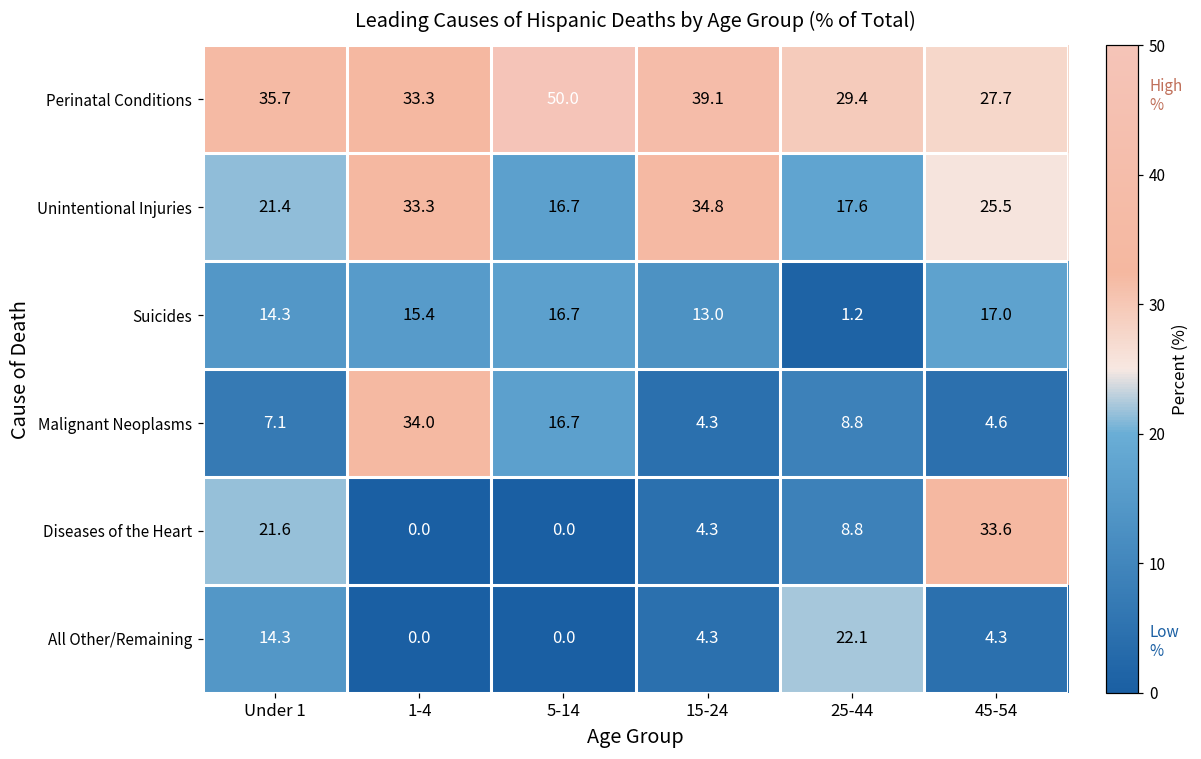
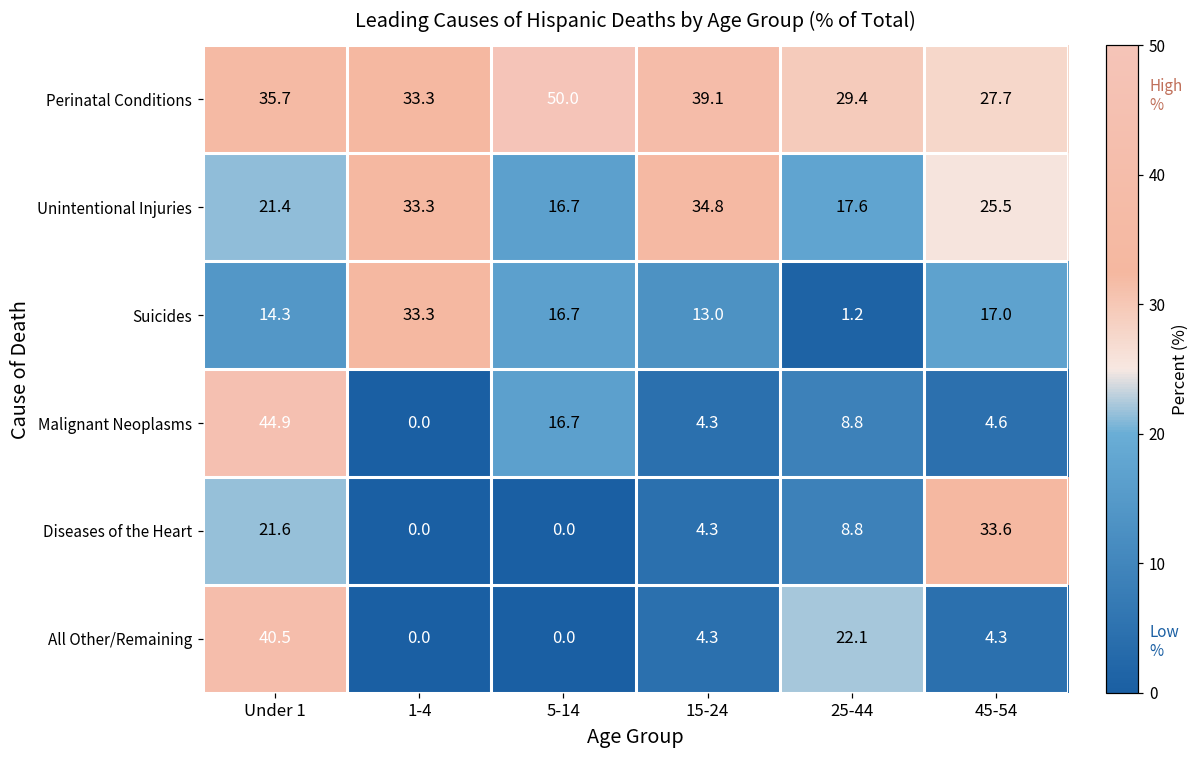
Suicides, 1-4: 15.4 -> 33.3
Malignant Neoplasms, Under 1: 7.1 -> 44.9
Malignant Neoplasms, 1-4: 34.0 -> 0.0
All Other/Remaining, Under 1: 14.3 -> 40.5
